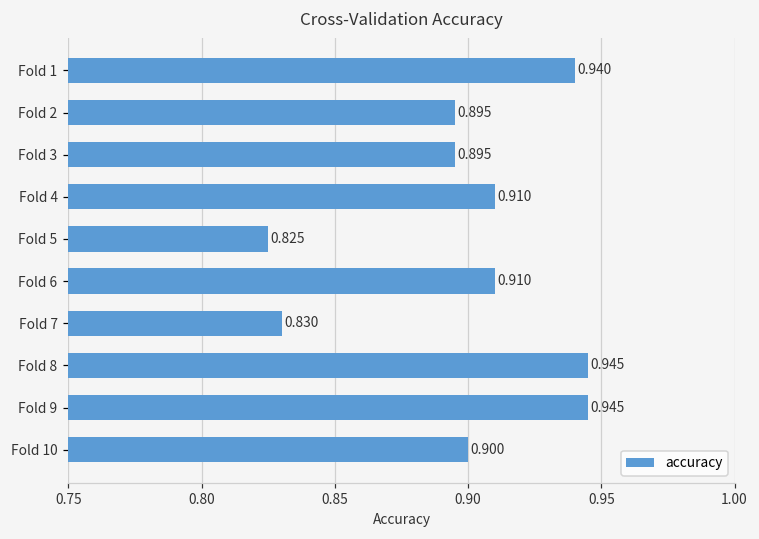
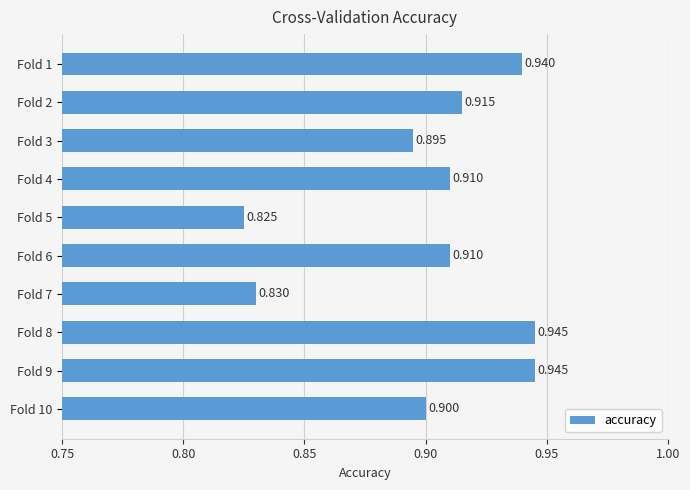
Fold 2: 0.895 -> 0.915
